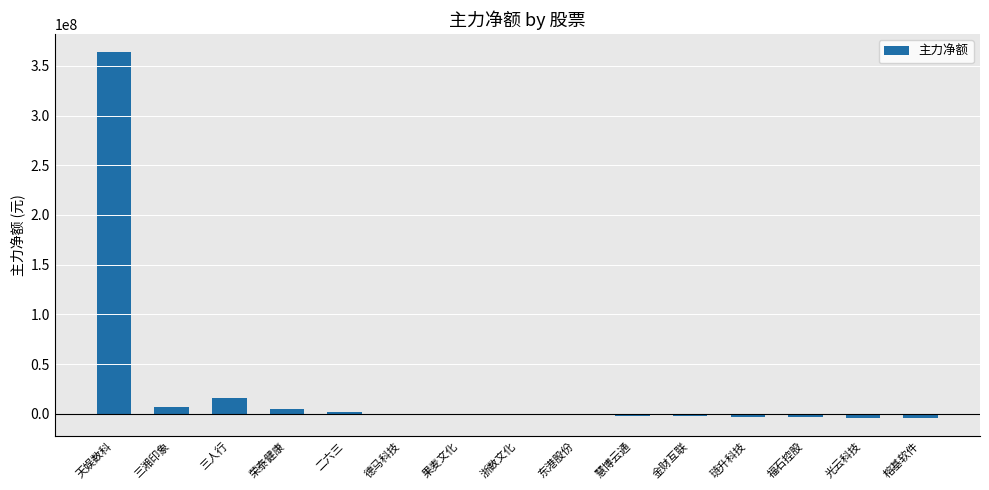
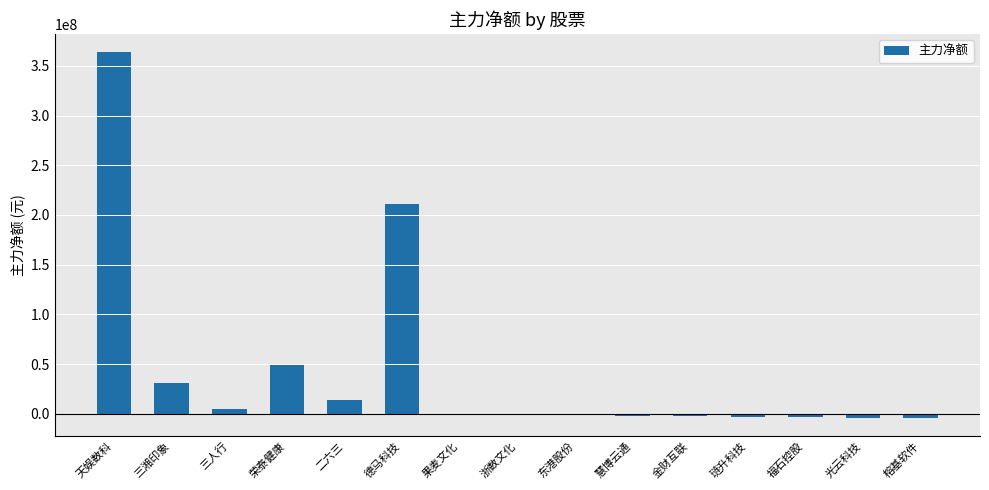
三湘印象: 10000000 -> 30000000
三人行: 20000000 -> 10000000
荣泰健康: 0 -> 50000000
二六三: 0 -> 10000000
德马科技: 0 -> 210000000
